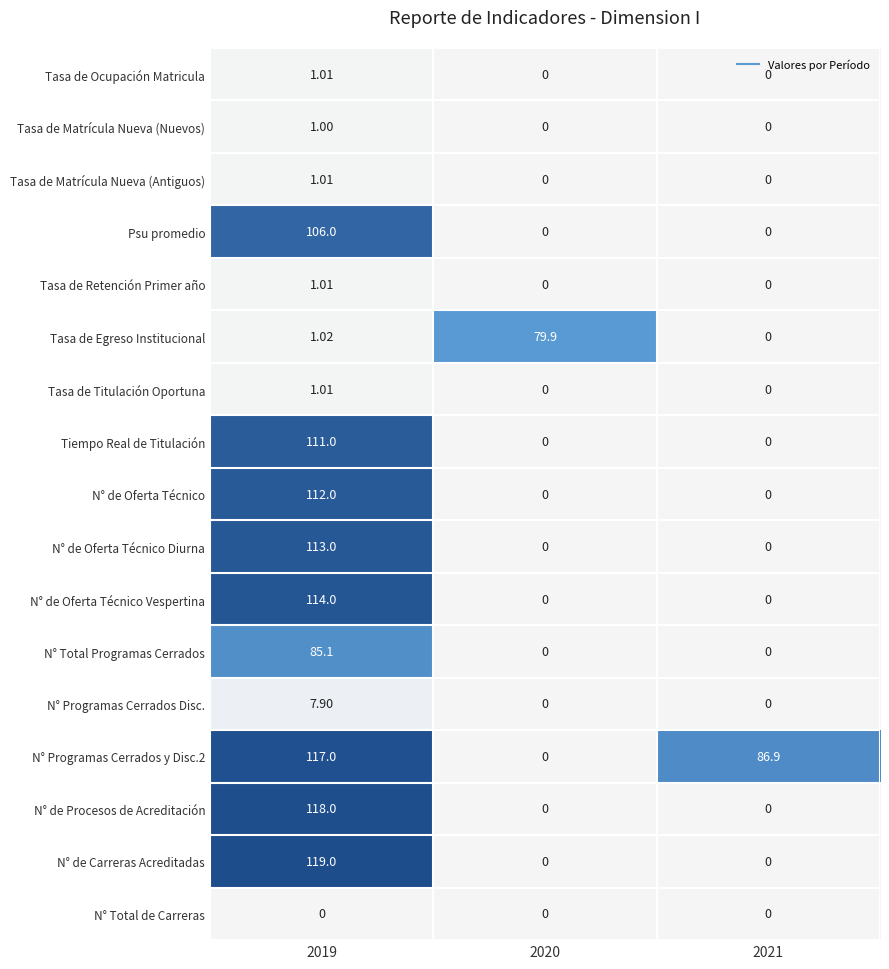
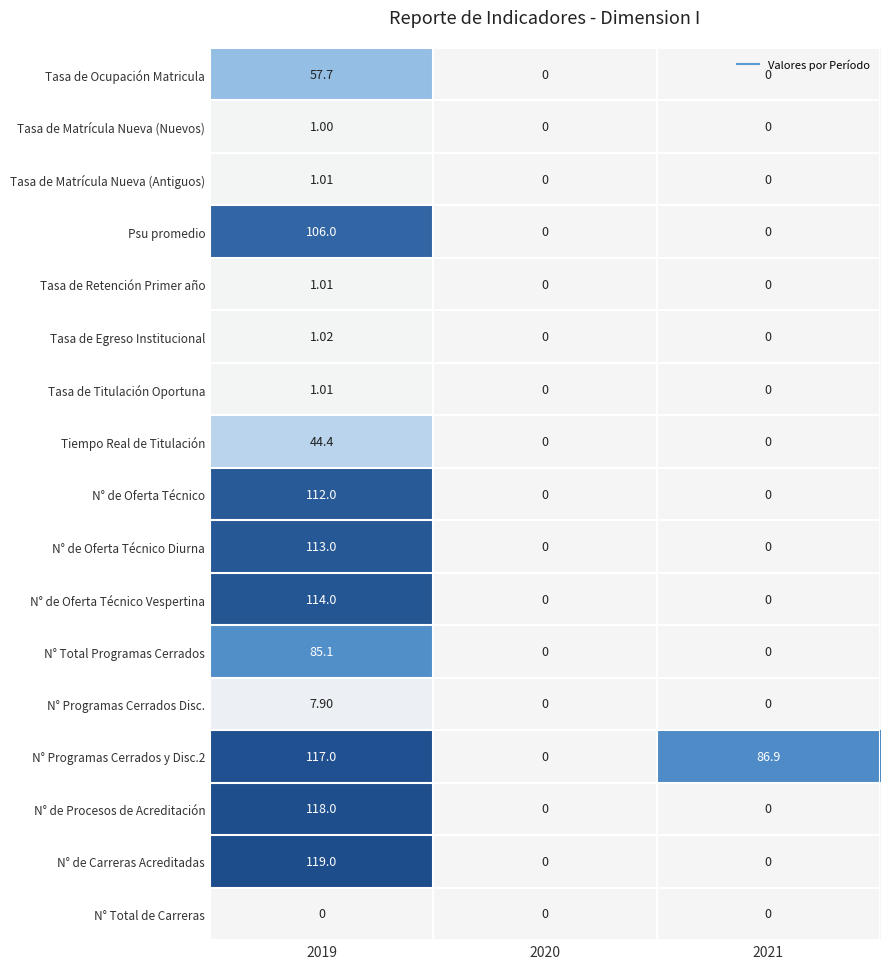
Tasa de Ocupación Matricula, 2019: 1.01 -> 57.7
Tasa de Egreso Institucional, 2020: 79.9 -> 0
Tiempo Real de Titulación, 2019: 111.0 -> 44.4
